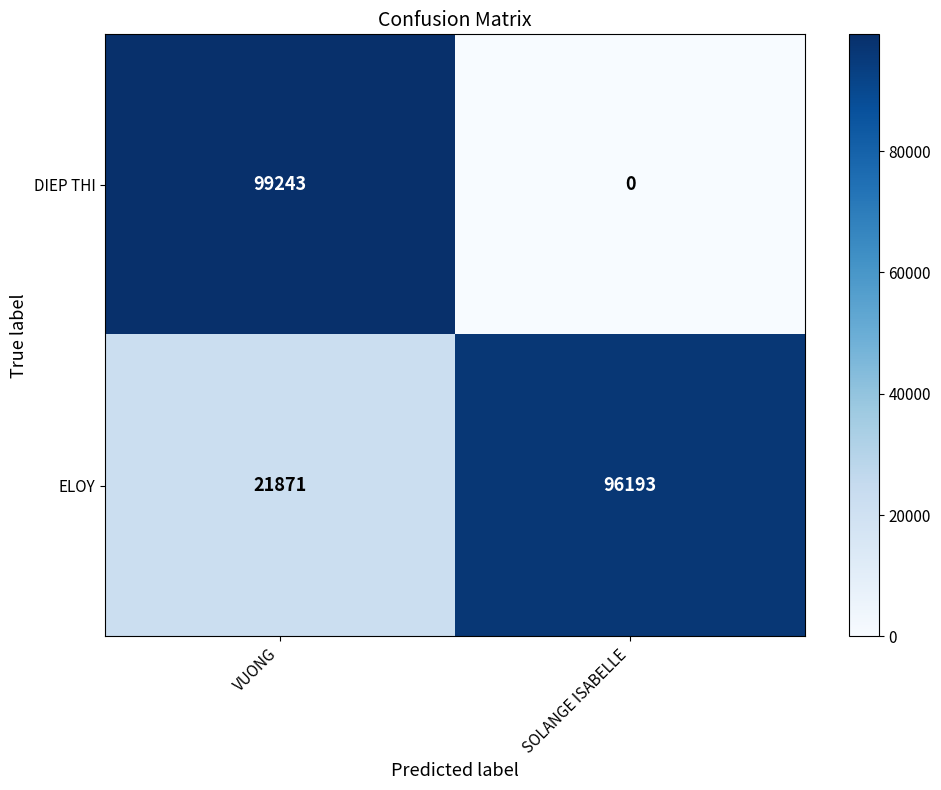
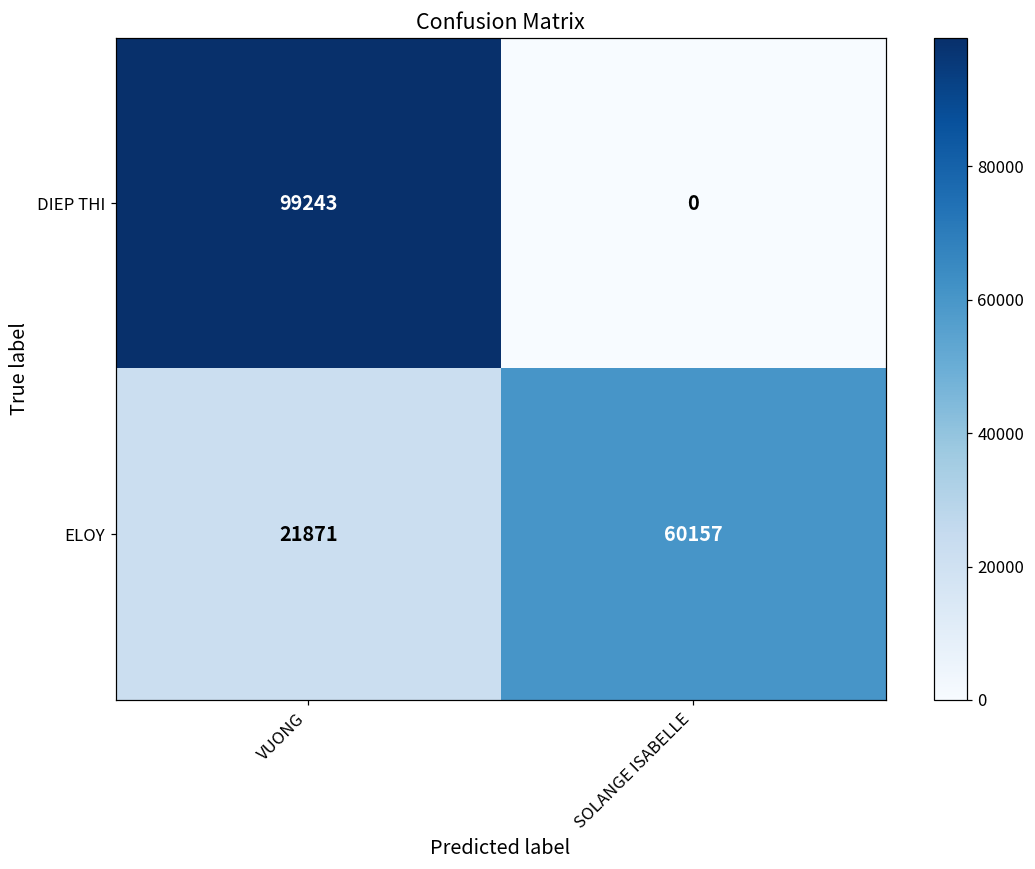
ELOY, SOLANGE ISABELLE: 96193 -> 60157
